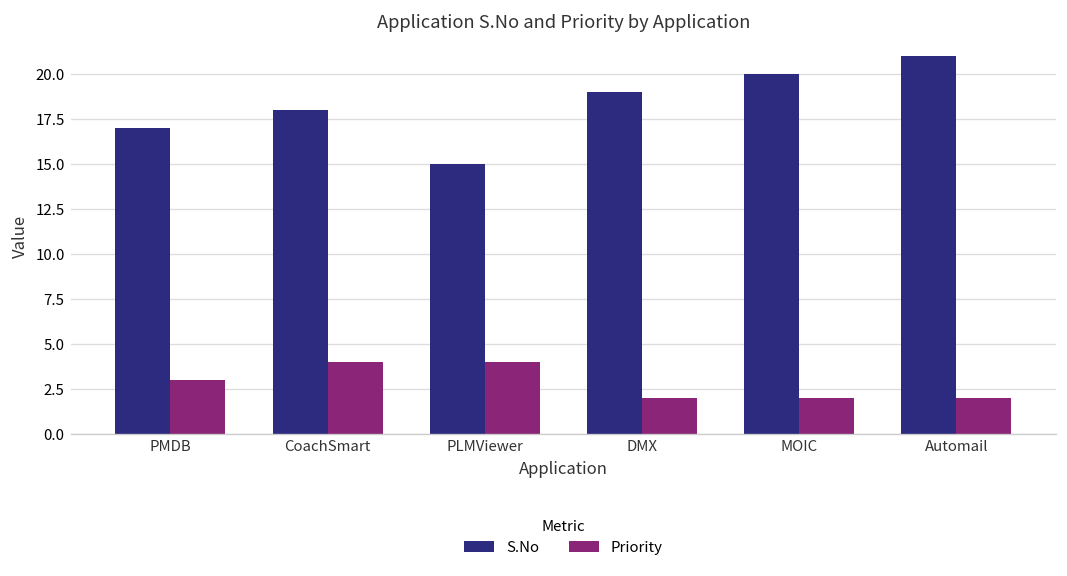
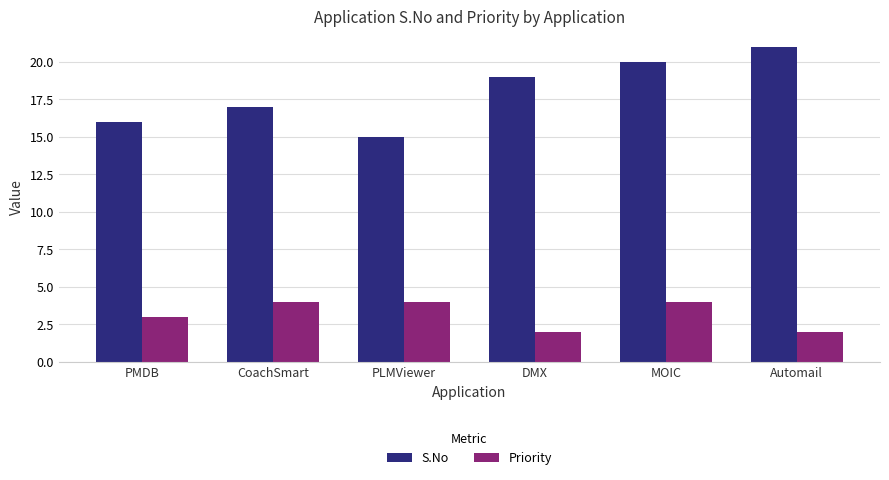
S.No, PMDB: 17 -> 16
S.No, CoachSmart: 18 -> 17
Priority, MOIC: 2 -> 4
